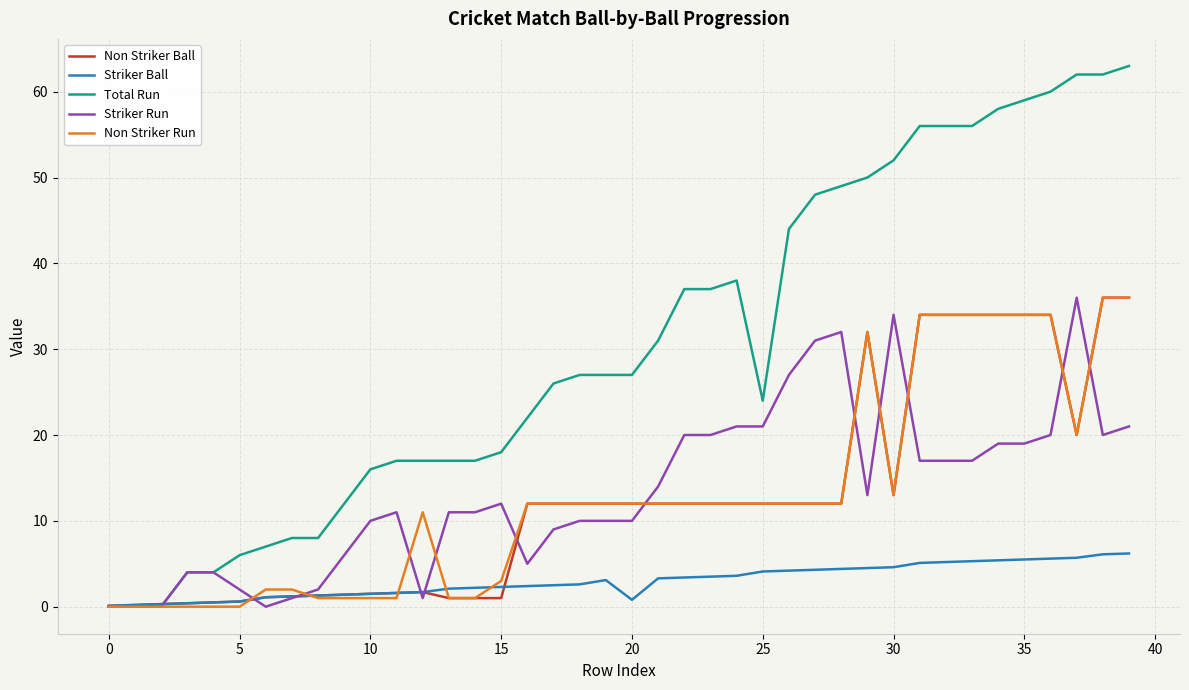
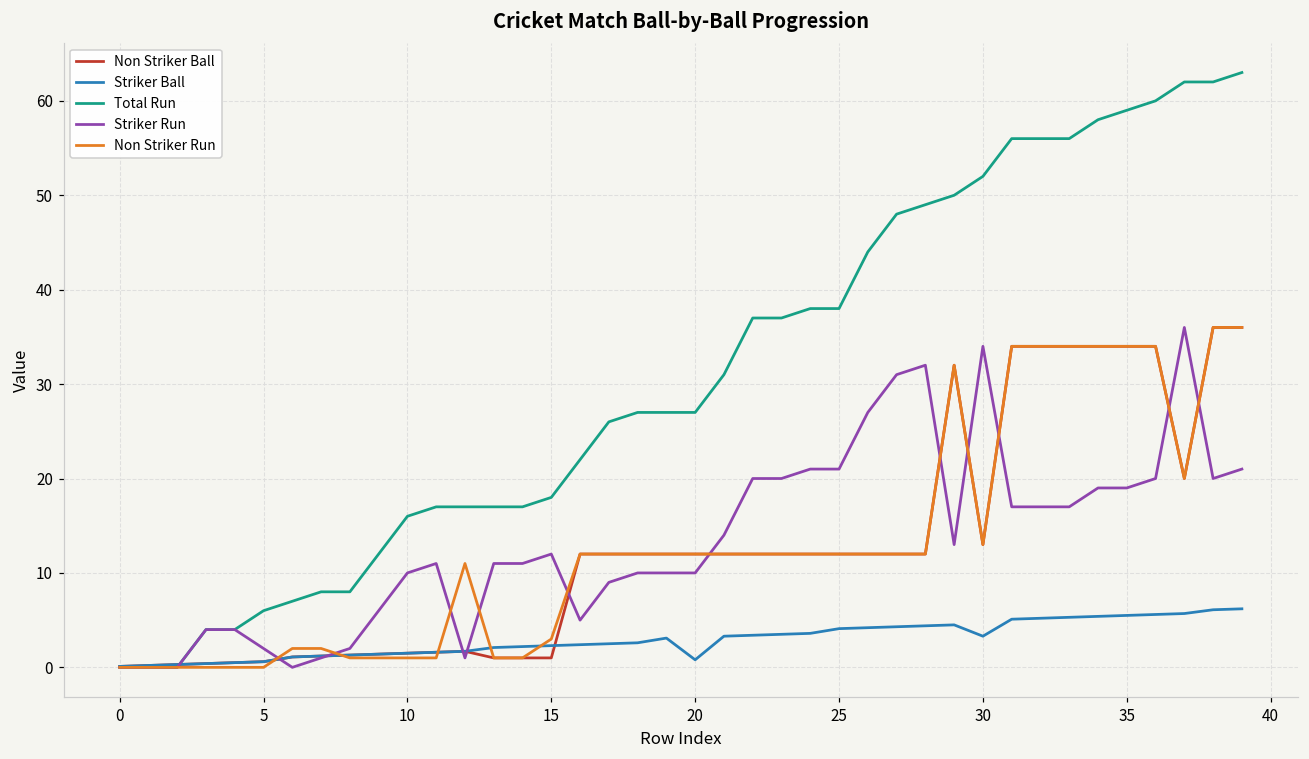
Total Run, 25: 24 -> 38
Striker Ball, 30: 5 -> 3
